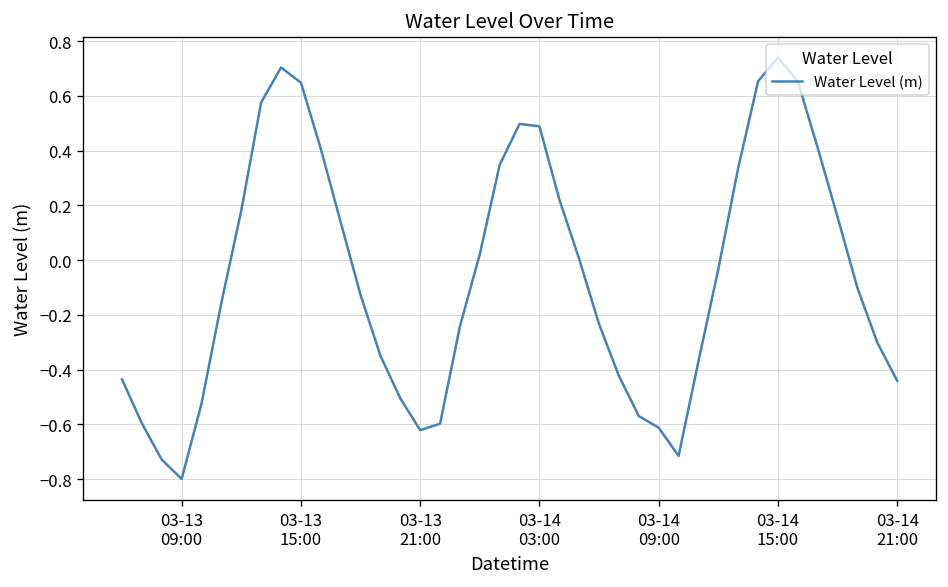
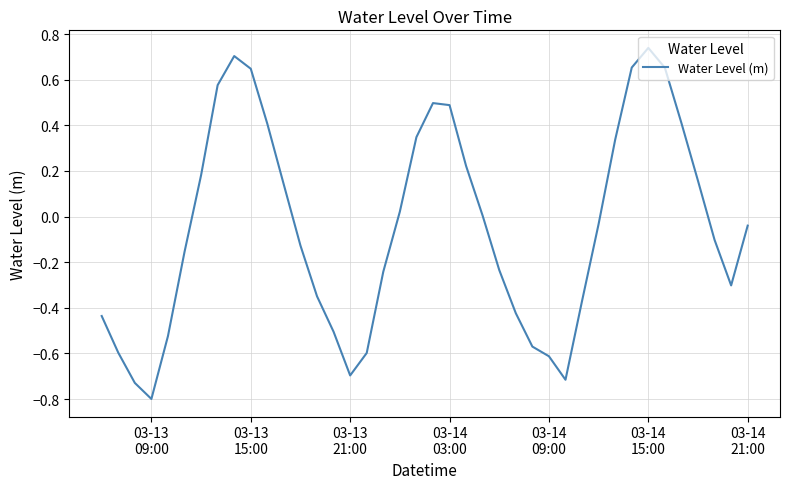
03-13 21:00: -0.62 -> -0.70
03-14 21:00: -0.44 -> -0.04
